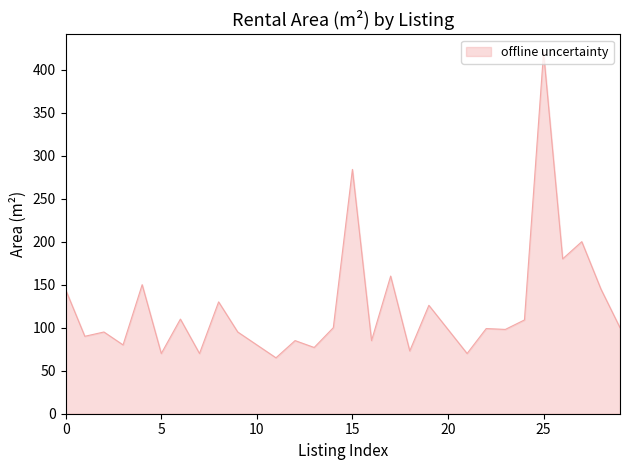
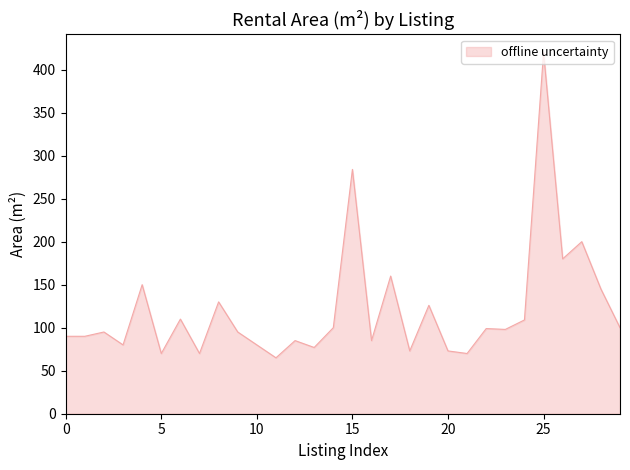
0: 140 -> 90
20: 100 -> 70
